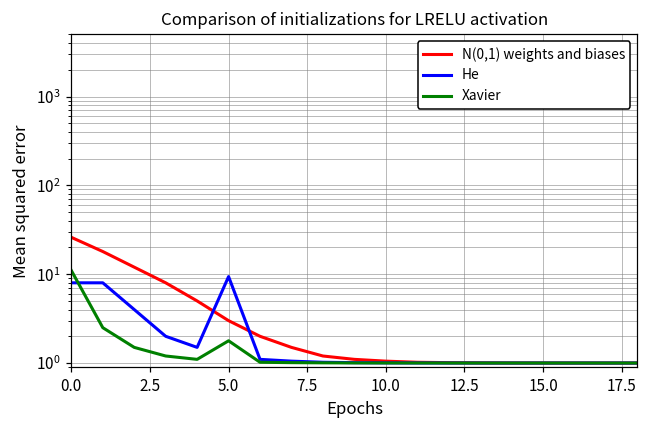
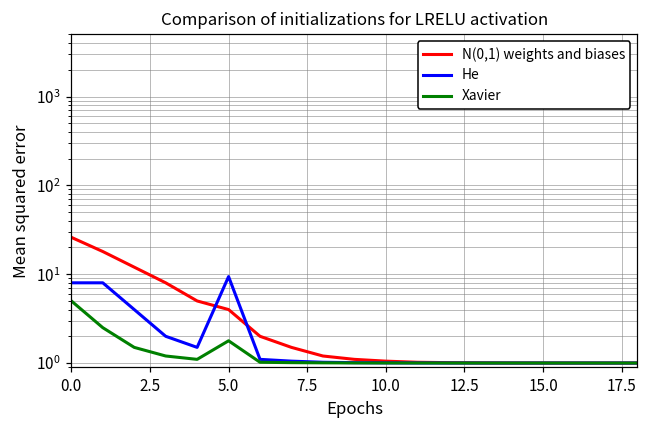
Xavier, 0.0: 11 -> 5
N(0,1) weights and biases, 5.0: 3 -> 4
